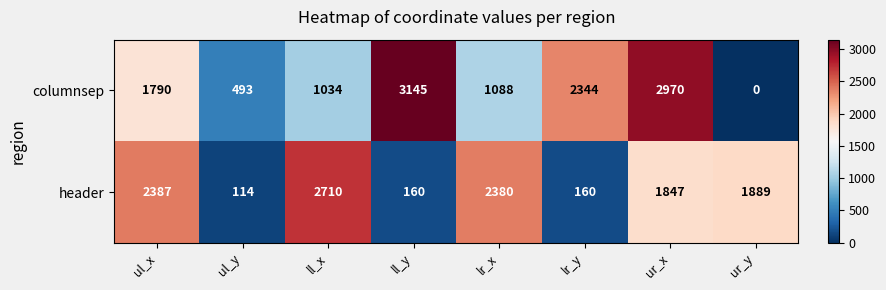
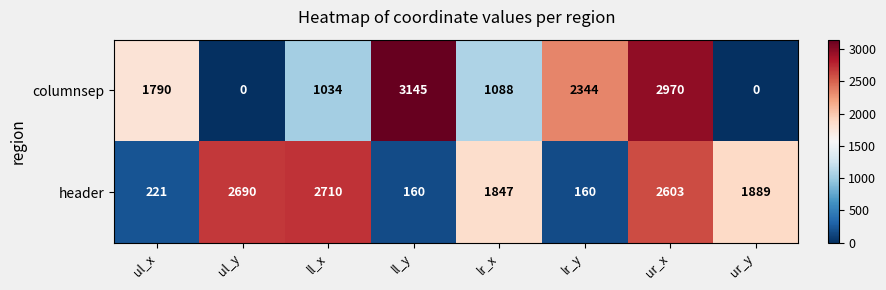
columnsep, ul_y: 493 -> 0
header, ul_x: 2387 -> 221
header, ul_y: 114 -> 2690
header, lr_x: 2380 -> 1847
header, ur_x: 1847 -> 2603
